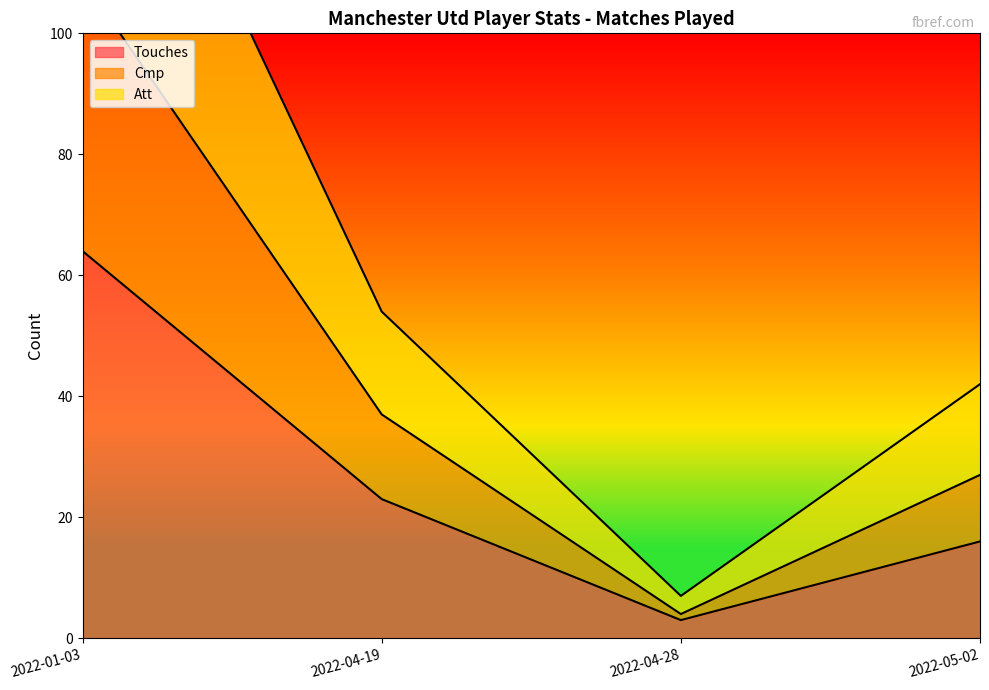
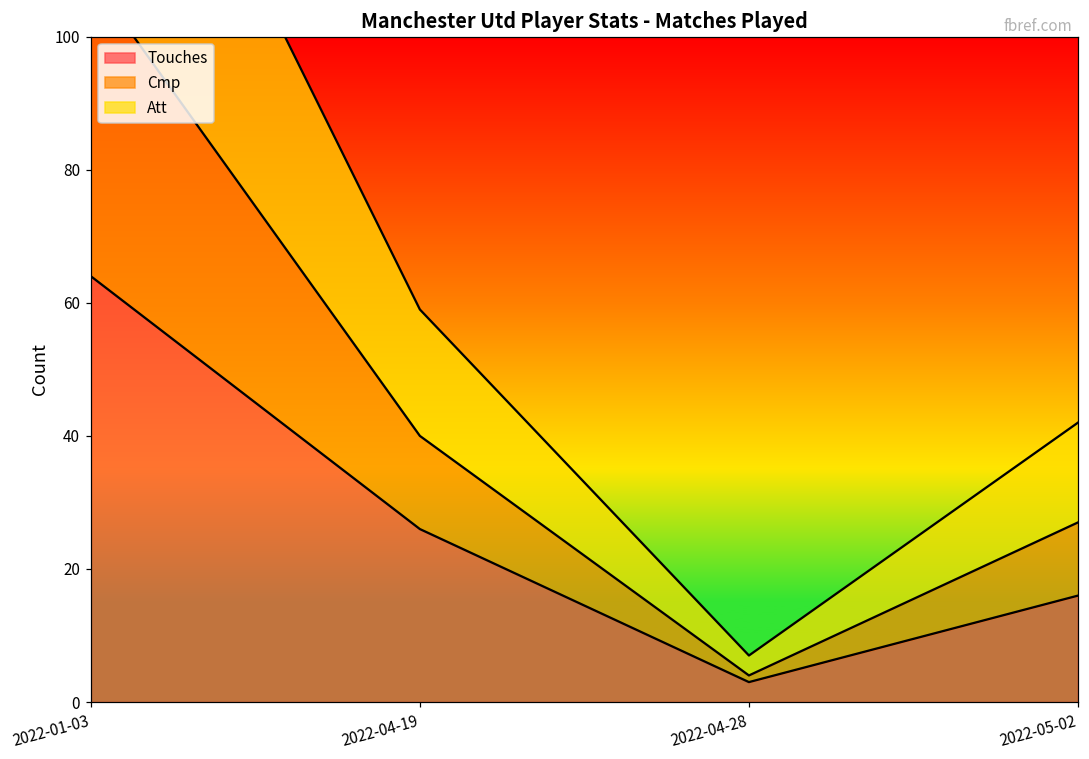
Touches, 2022-04-19: 23 -> 26
Att, 2022-04-19: 17 -> 19
